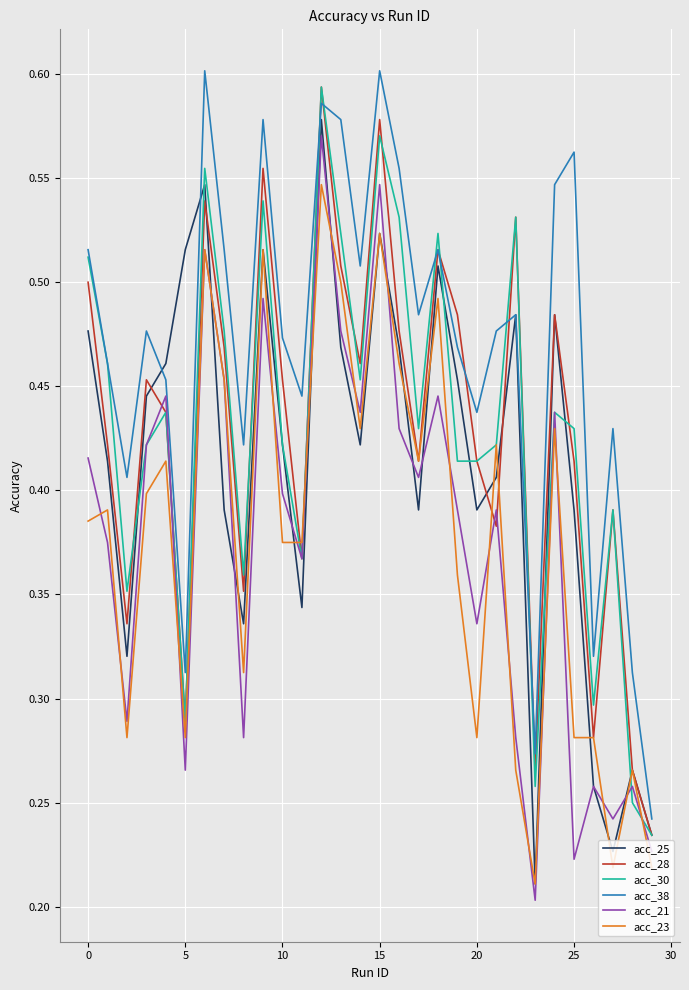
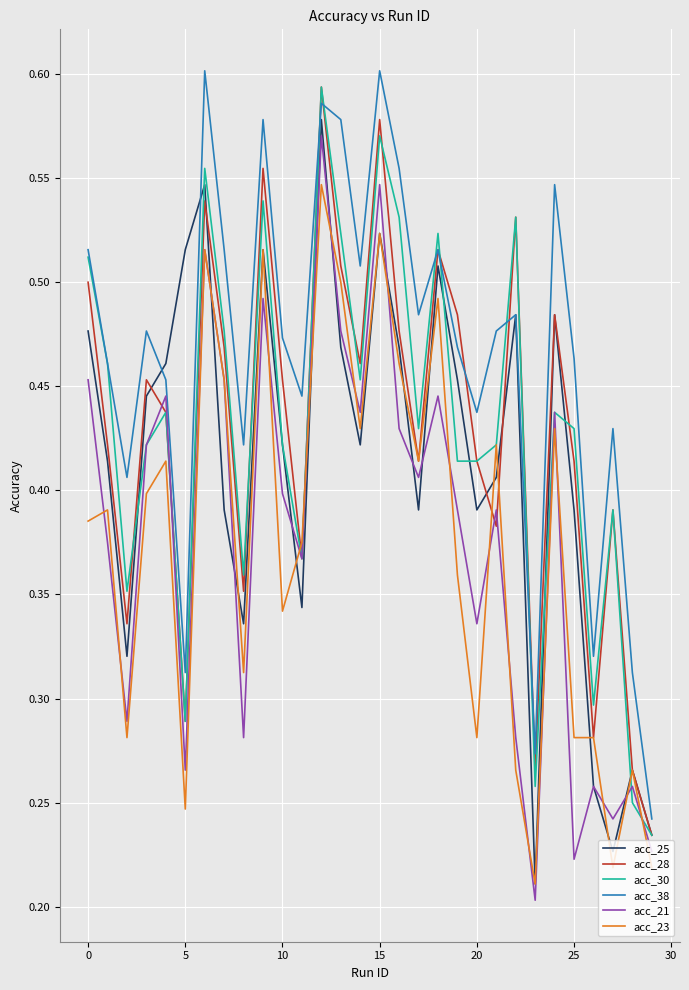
acc_21, 0: 0.416 -> 0.453
acc_23, 5: 0.281 -> 0.247
acc_23, 10: 0.375 -> 0.342
acc_38, 25: 0.563 -> 0.463
